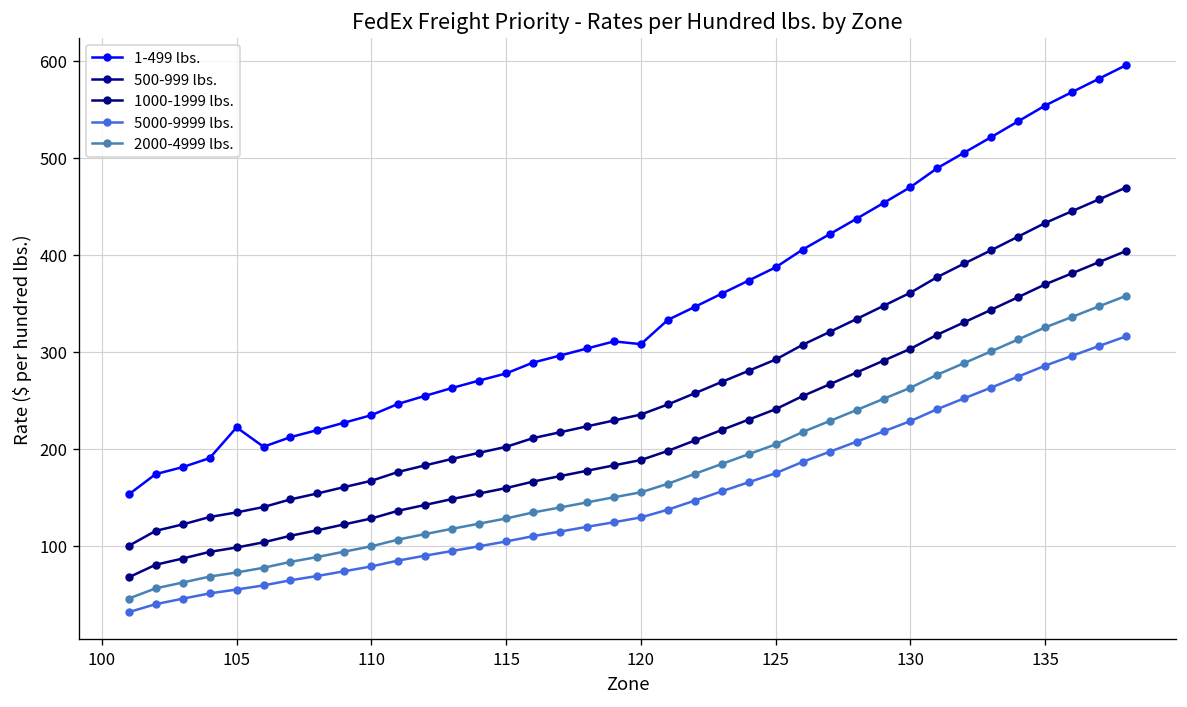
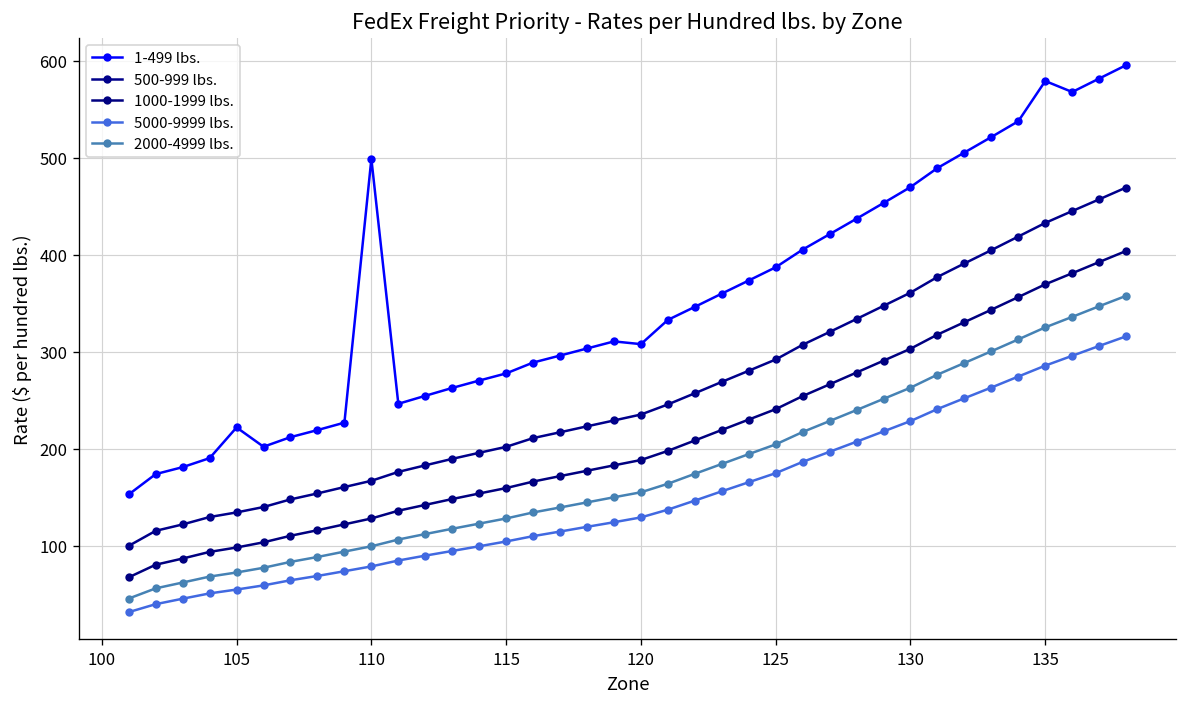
1-499 lbs., 110: 230 -> 500
1-499 lbs., 135: 550 -> 580
